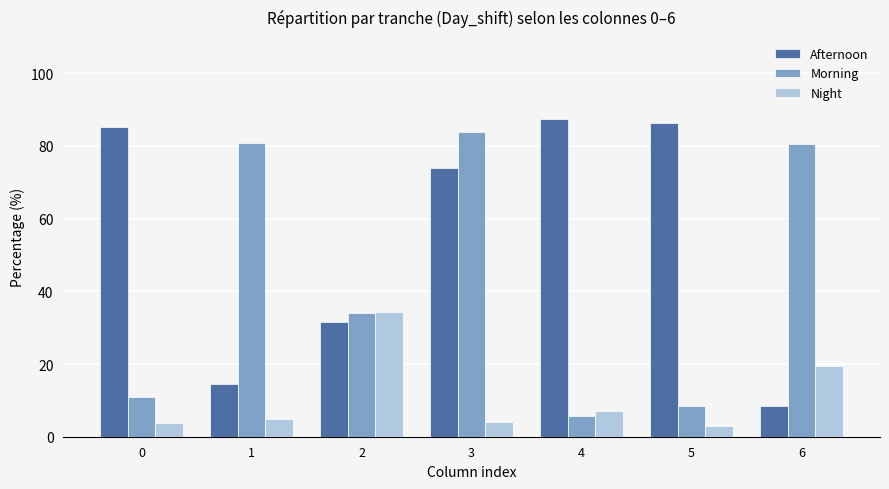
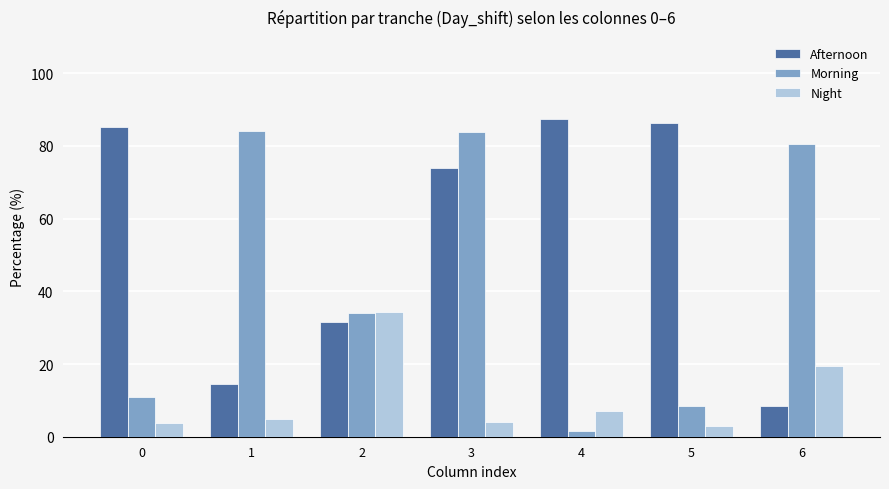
Morning, 1: 81 -> 84
Morning, 4: 6 -> 1
